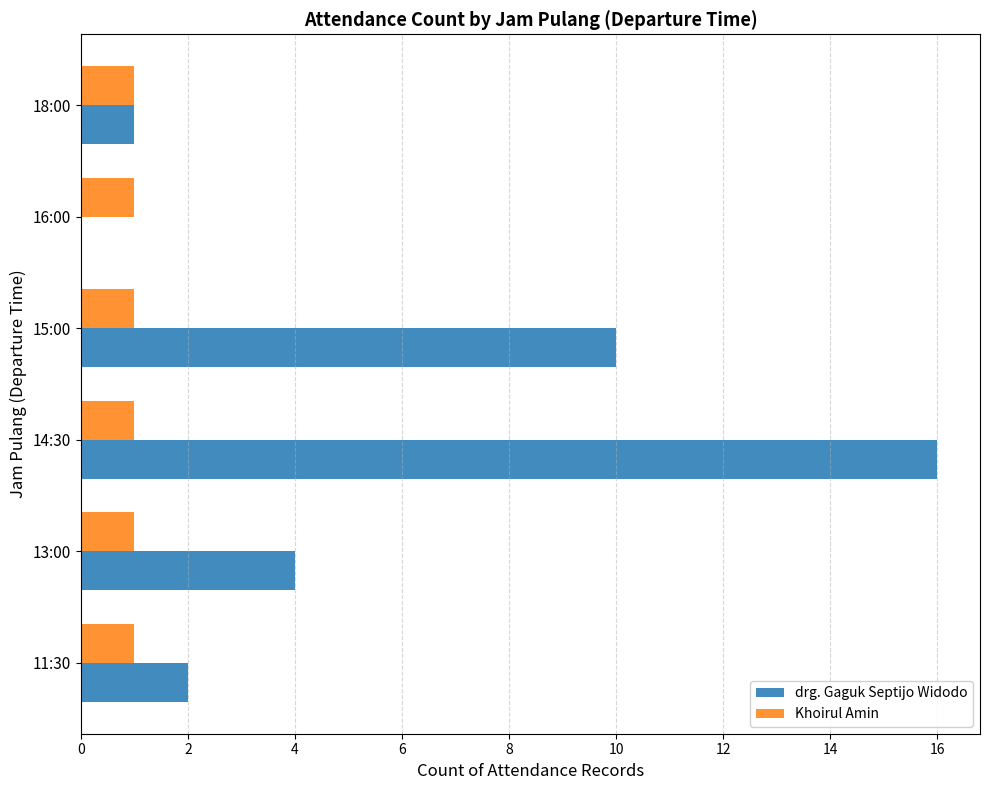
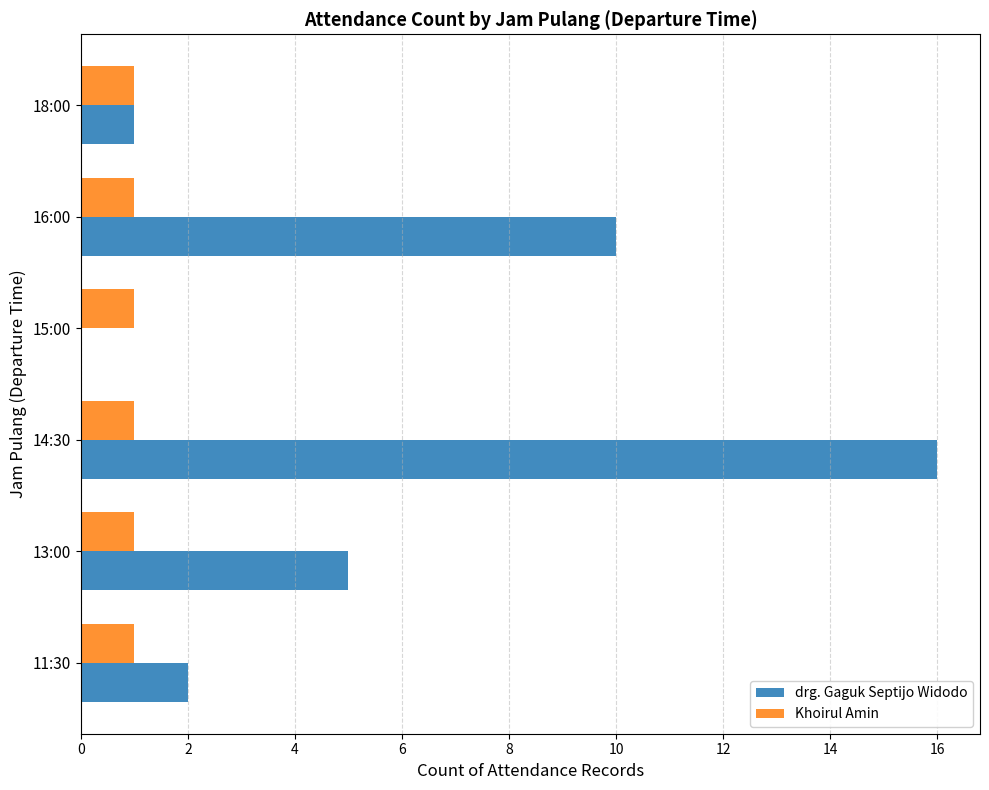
drg. Gaguk Septijo Widodo, 16:00: 0 -> 10
drg. Gaguk Septijo Widodo, 15:00: 10 -> 0
drg. Gaguk Septijo Widodo, 13:00: 4 -> 5
